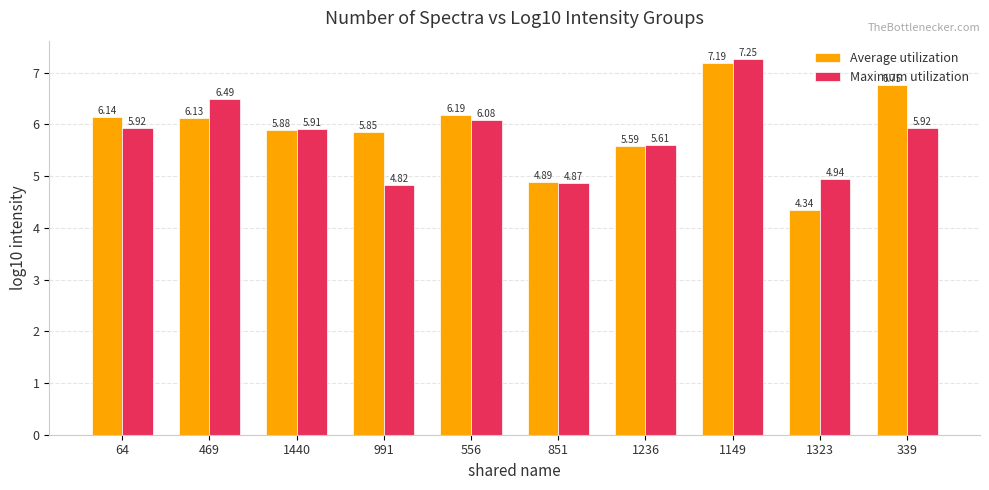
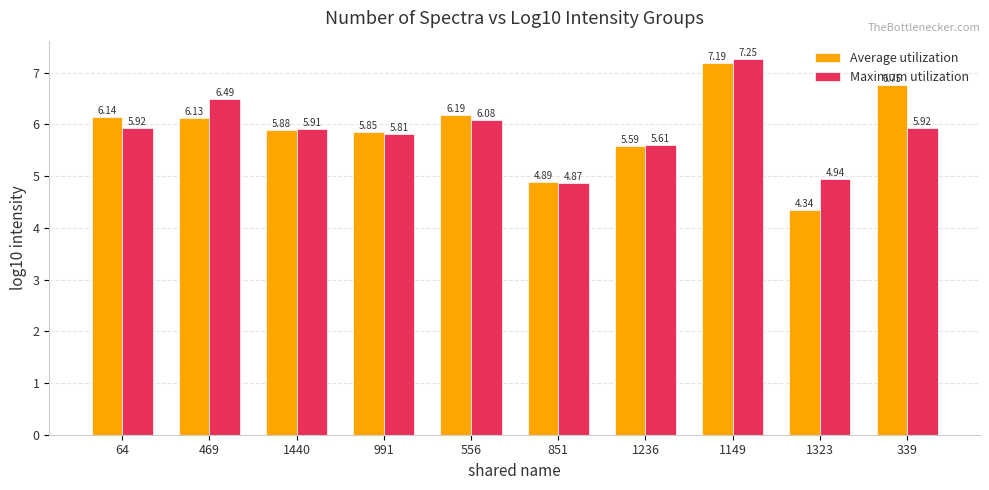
Maximum utilization, 991: 4.82 -> 5.81
